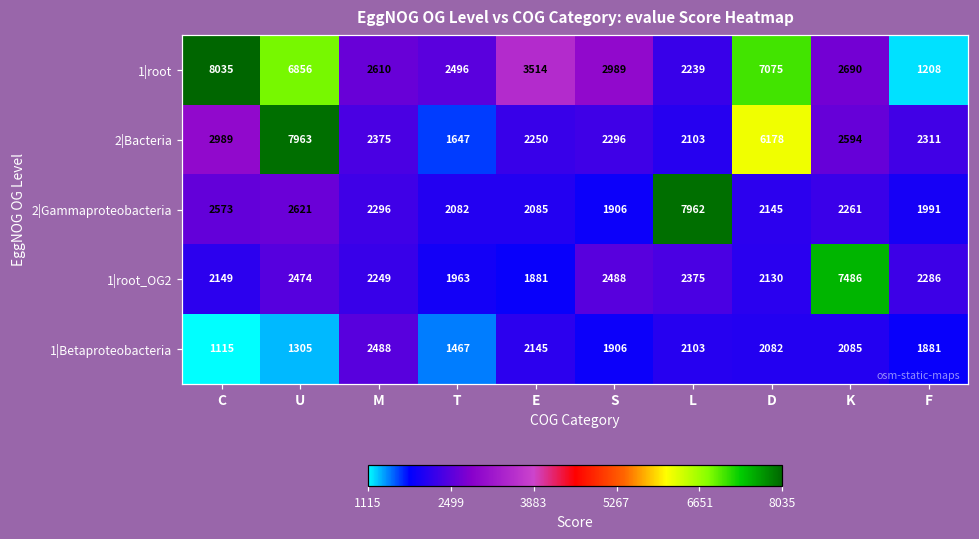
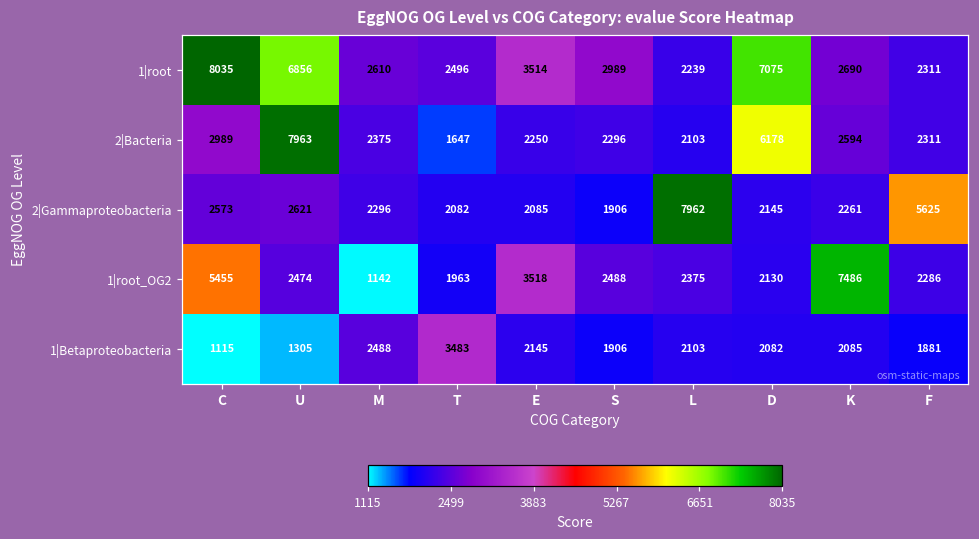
1|root, F: 1208 -> 2311
2|Gammaproteobacteria, F: 1991 -> 5625
1|root_OG2, C: 2149 -> 5455
1|root_OG2, M: 2249 -> 1142
1|root_OG2, E: 1881 -> 3518
1|Betaproteobacteria, T: 1467 -> 3483
